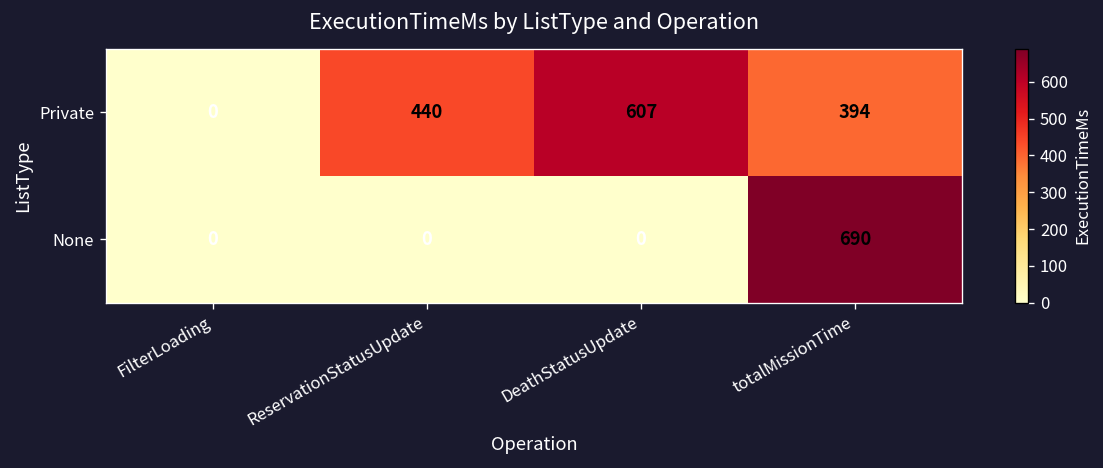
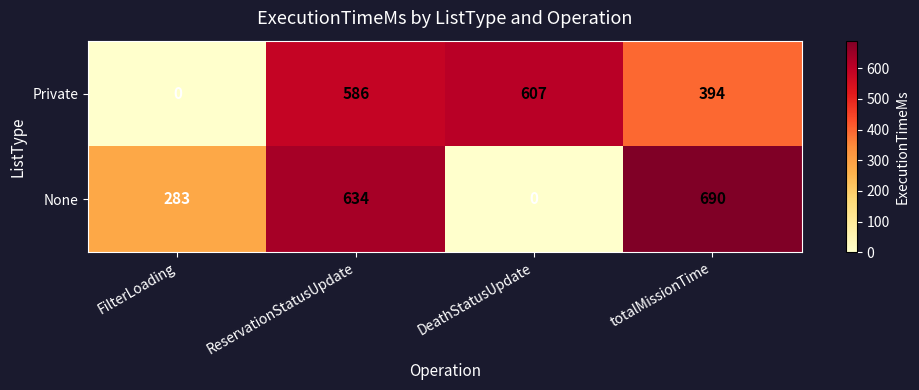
Private, ReservationStatusUpdate: 440 -> 586
None, FilterLoading: 0 -> 283
None, ReservationStatusUpdate: 0 -> 634
